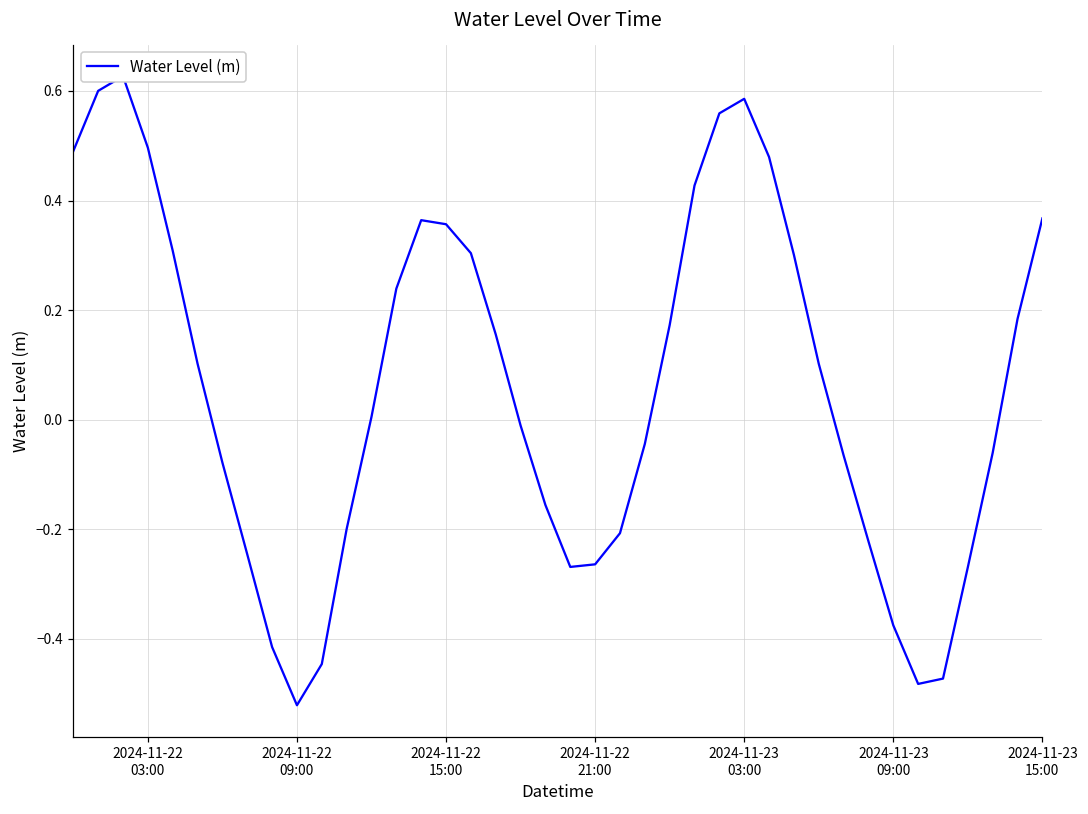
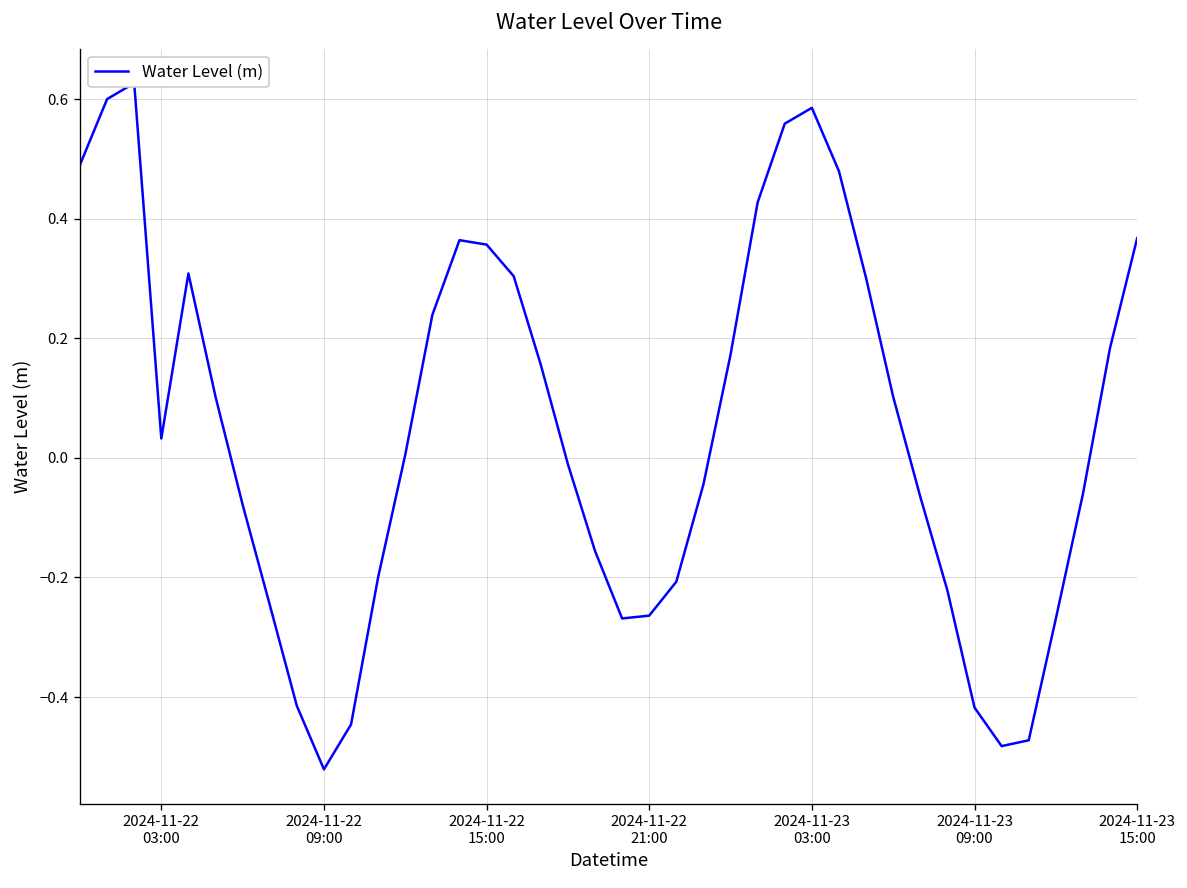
2024-11-22 03:00: 0.50 -> 0.03
2024-11-23 09:00: -0.38 -> -0.42
